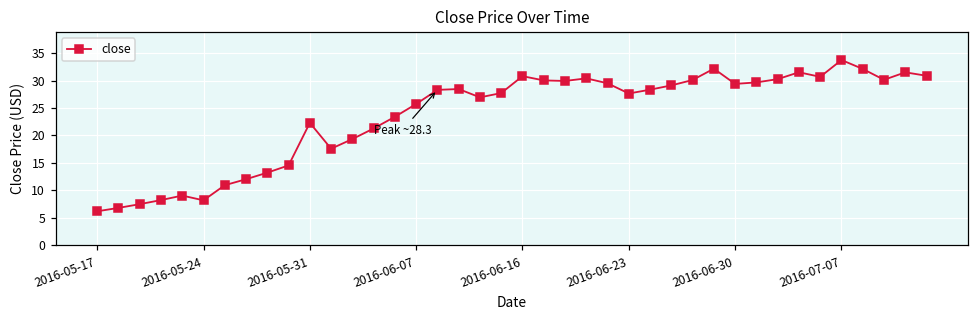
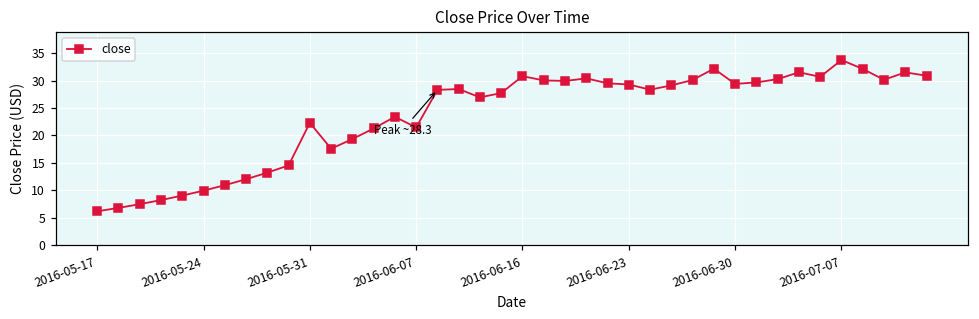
2016-05-24: 8 -> 10
2016-06-07: 26 -> 21
2016-06-23: 28 -> 29
